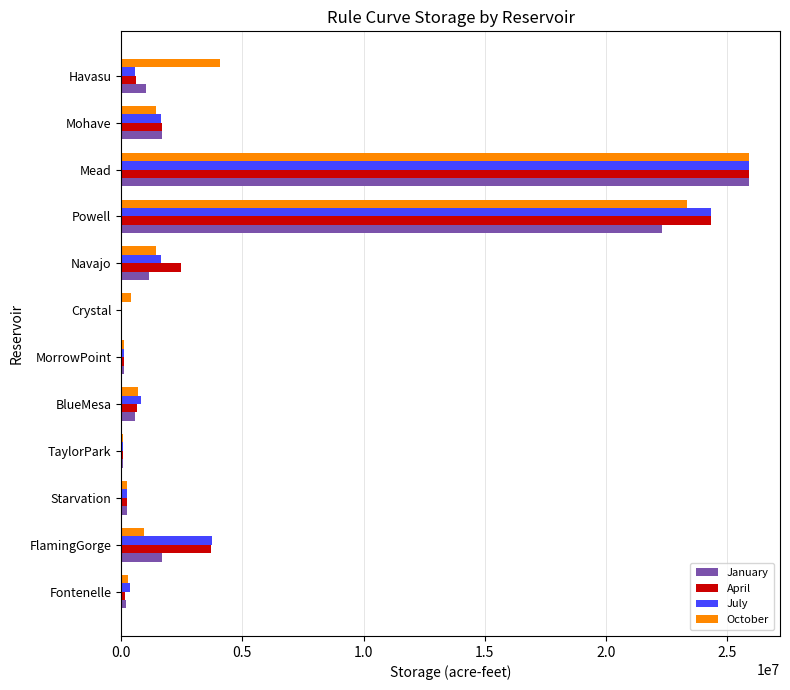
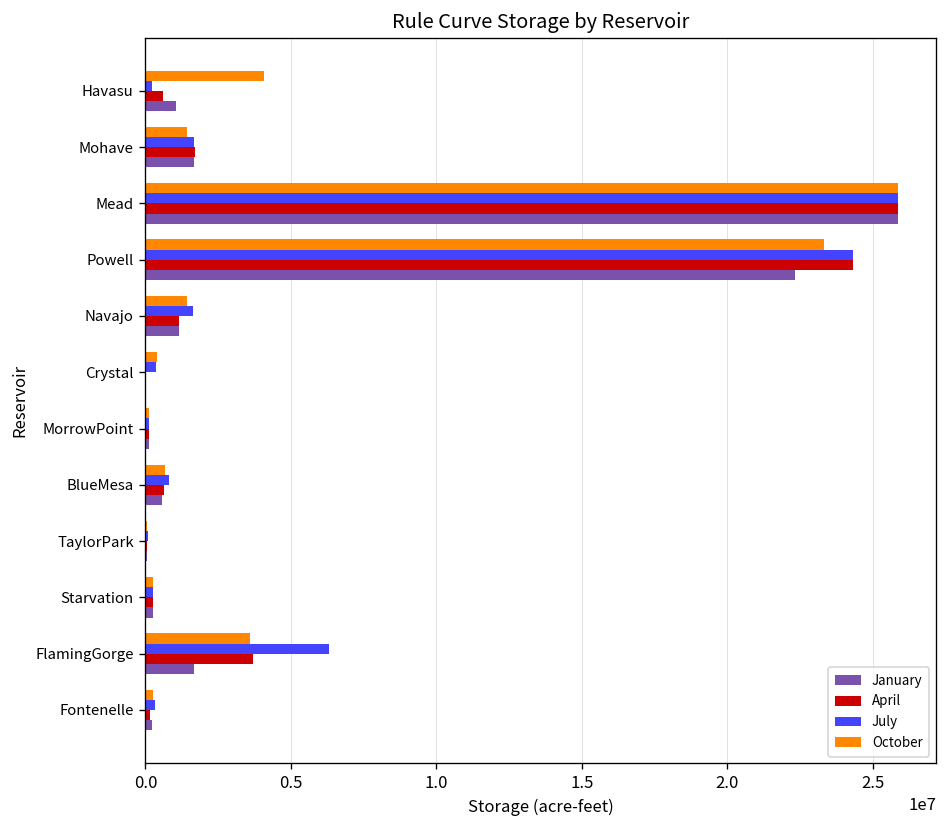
July, Havasu: 600000 -> 200000
April, Navajo: 2500000 -> 1100000
July, Crystal: 0 -> 400000
October, FlamingGorge: 1000000 -> 3600000
July, FlamingGorge: 3700000 -> 6300000
